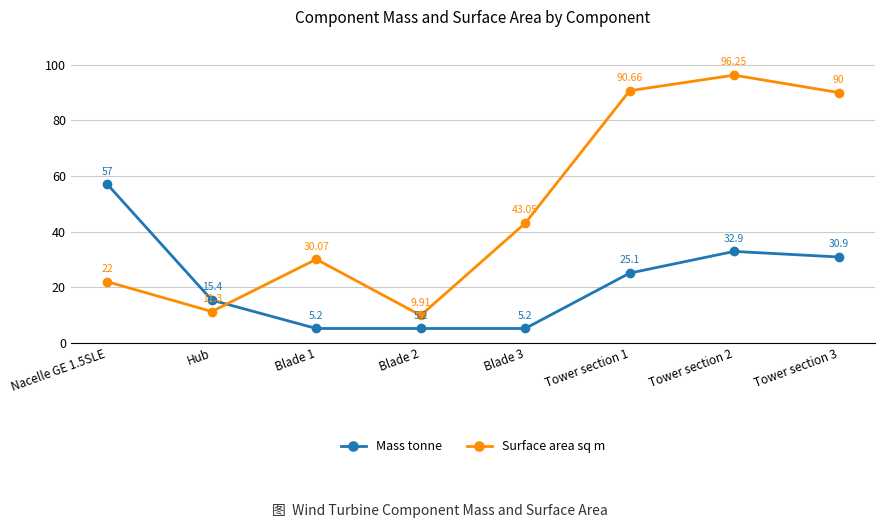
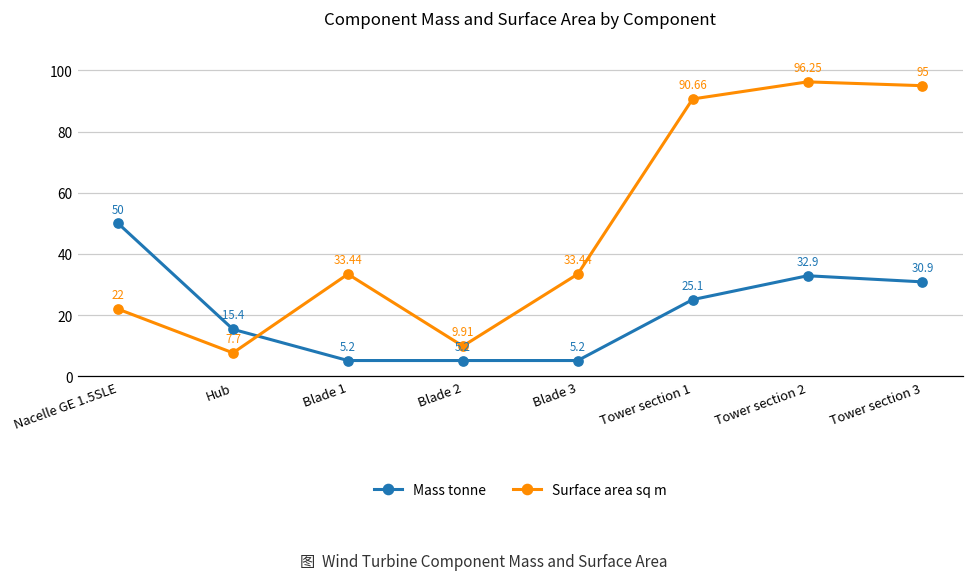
Mass tonne, Nacelle GE 1.5SLE: 57 -> 50
Surface area sq m, Hub: 11.3 -> 7.7
Surface area sq m, Blade 1: 30.07 -> 33.44
Surface area sq m, Blade 3: 43.05 -> 33.44
Surface area sq m, Tower section 3: 90 -> 95
